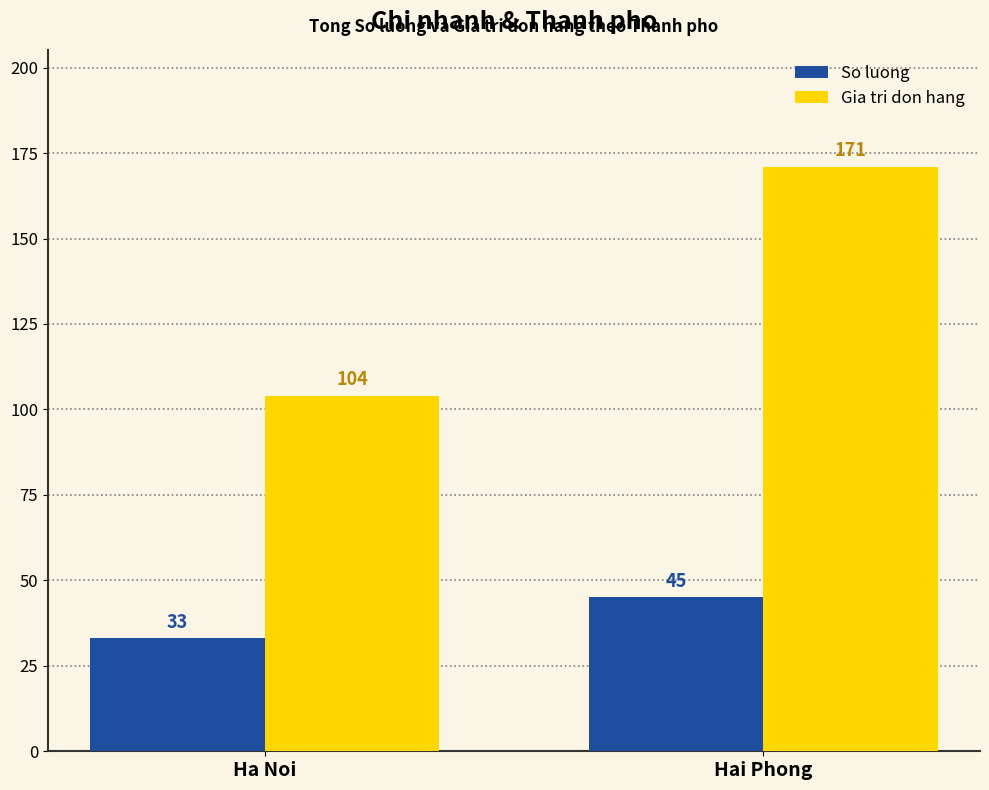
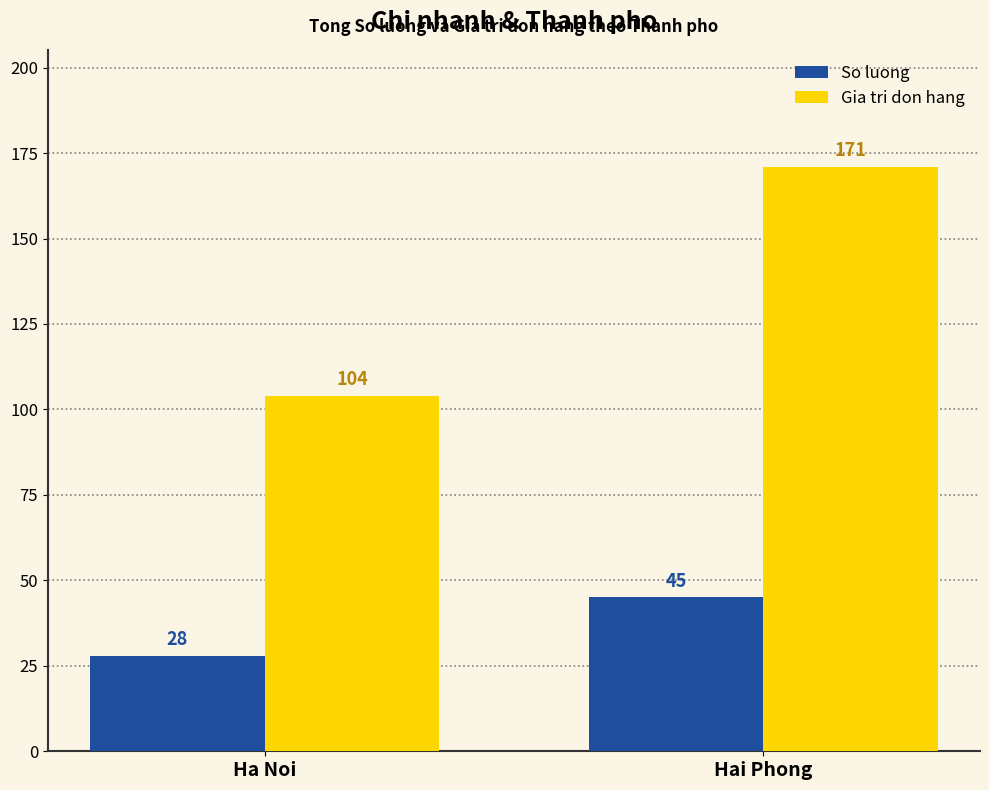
So luong, Ha Noi: 33 -> 28
